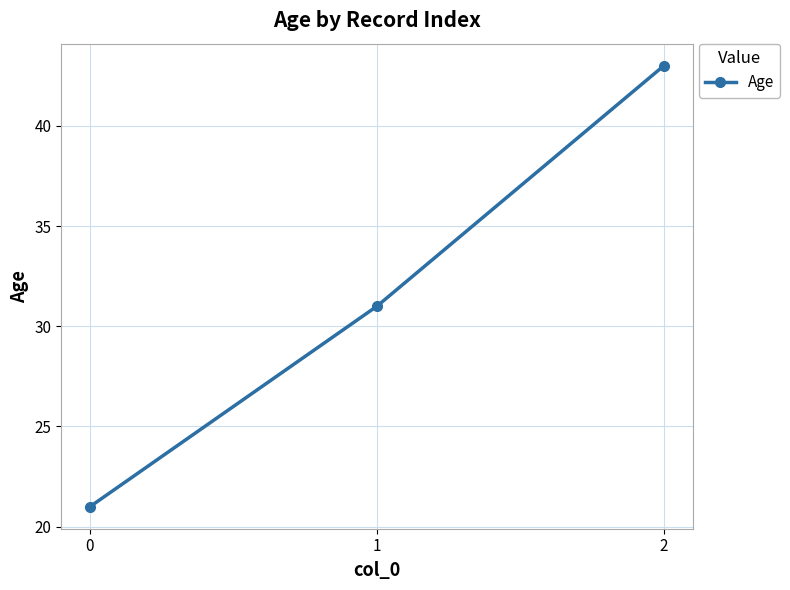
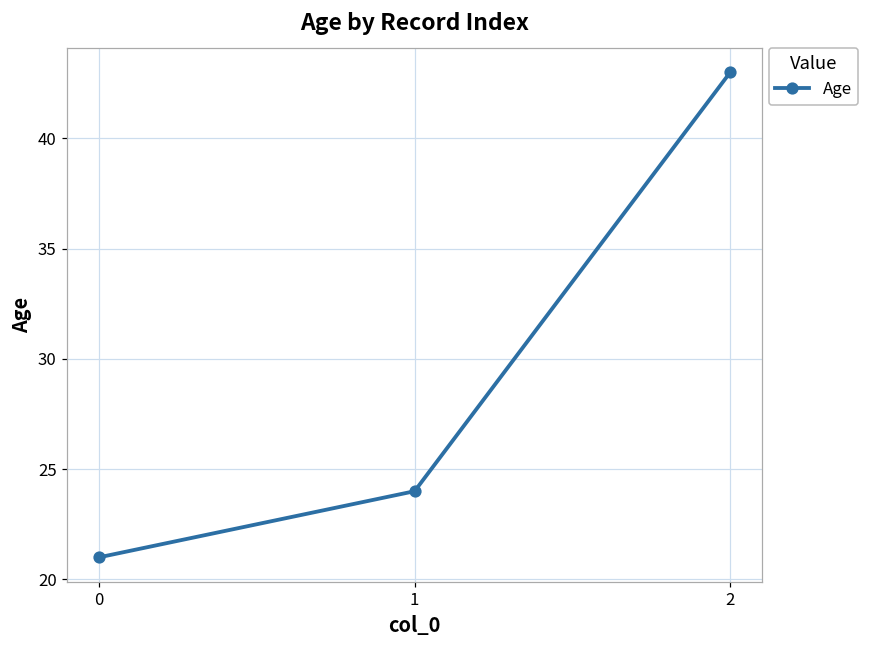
1: 31 -> 24
